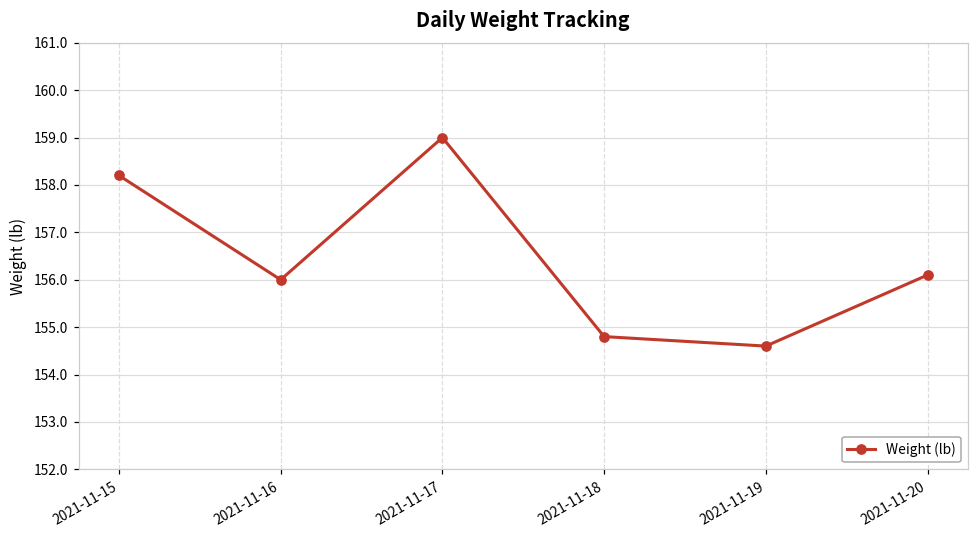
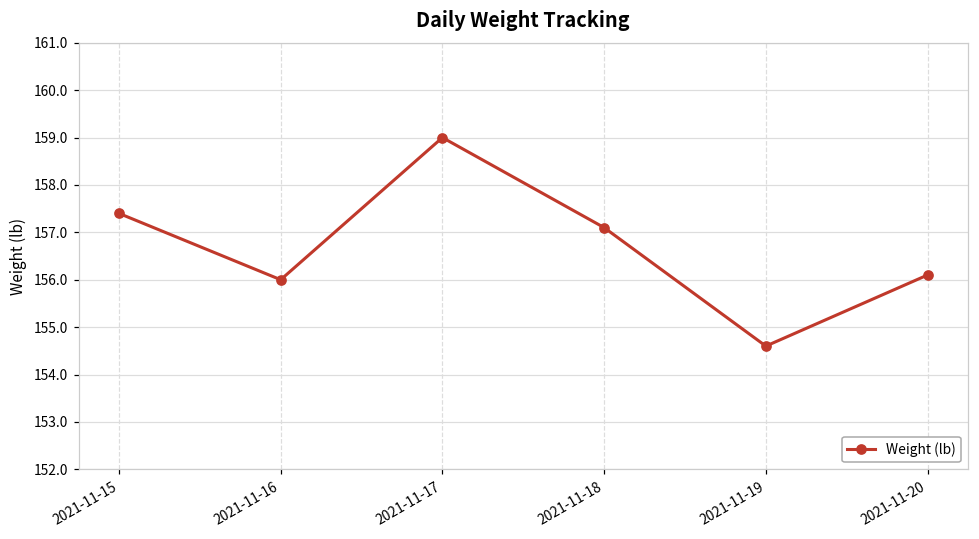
2021-11-15: 158.2 -> 157.4
2021-11-18: 154.8 -> 157.1
